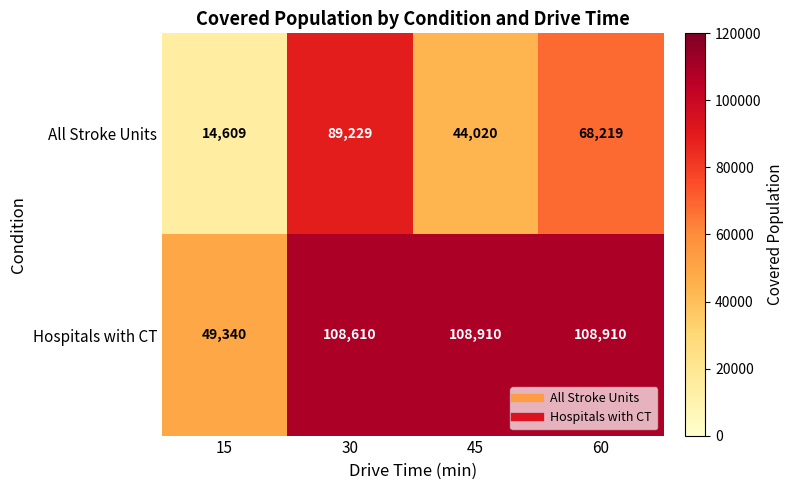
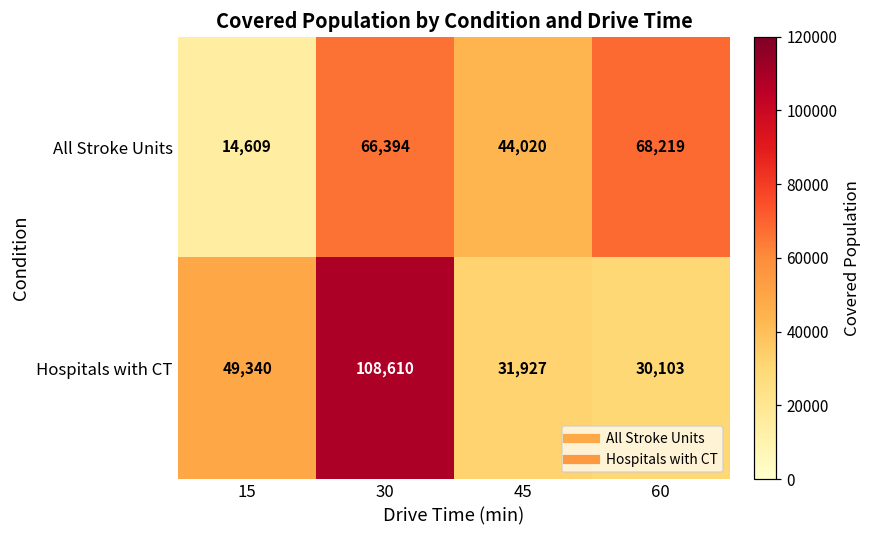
All Stroke Units, 30: 89,229 -> 66,394
Hospitals with CT, 45: 108,910 -> 31,927
Hospitals with CT, 60: 108,910 -> 30,103
